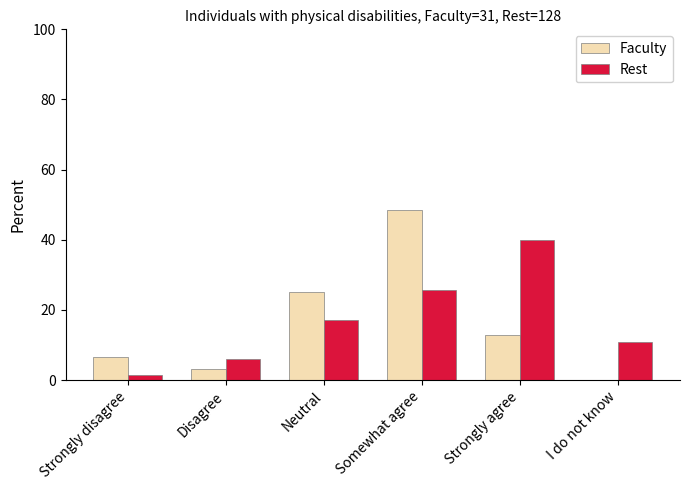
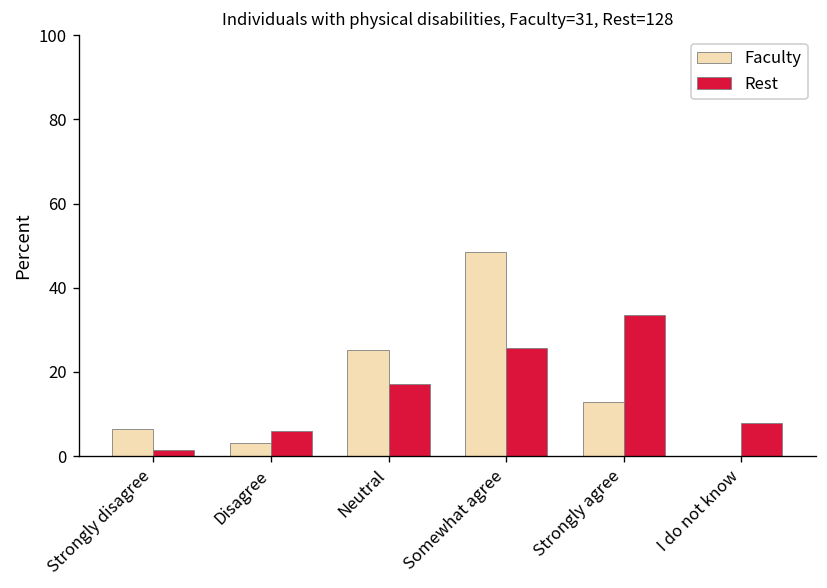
Rest, Strongly agree: 40 -> 34
Rest, I do not know: 11 -> 8
